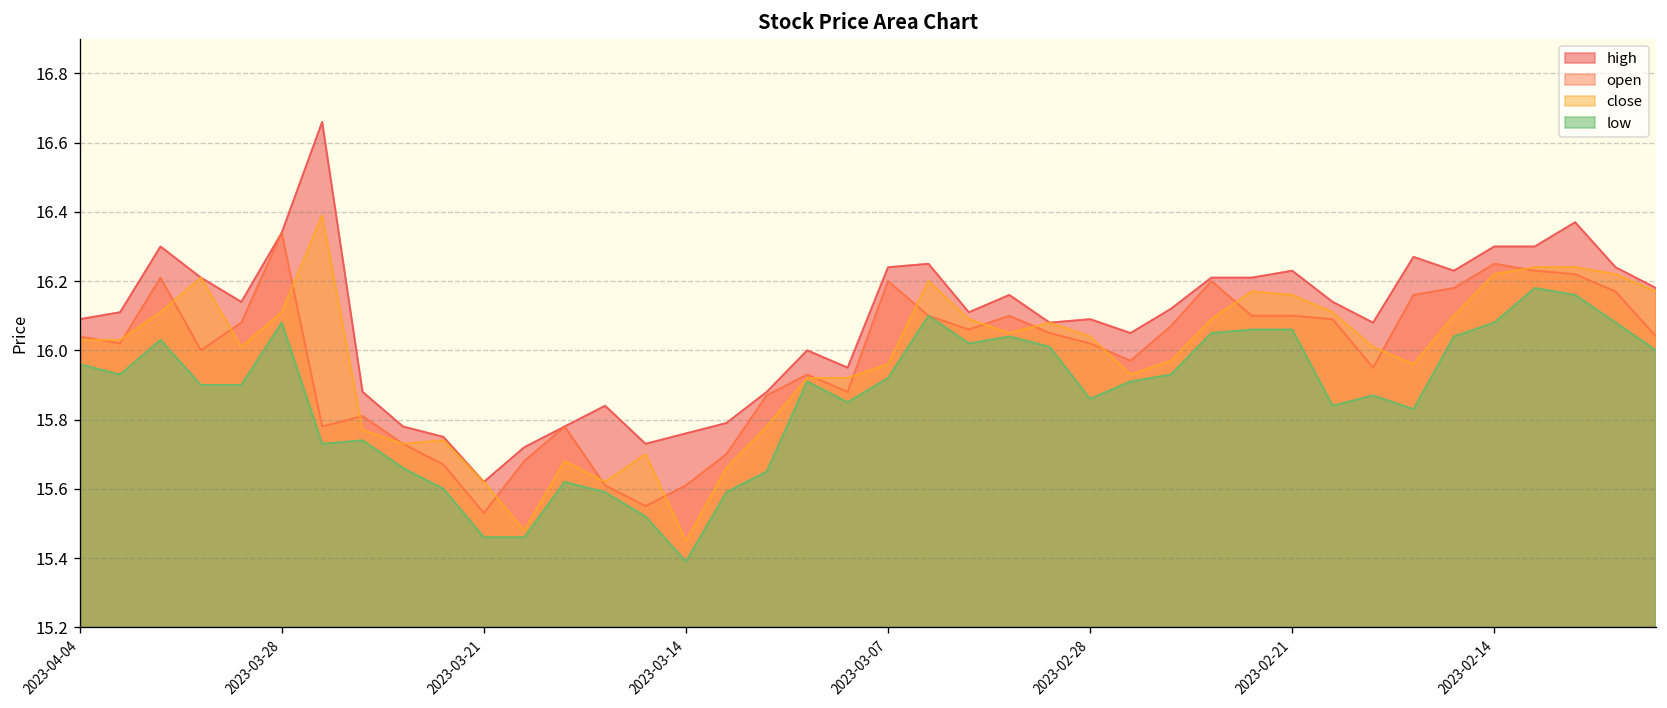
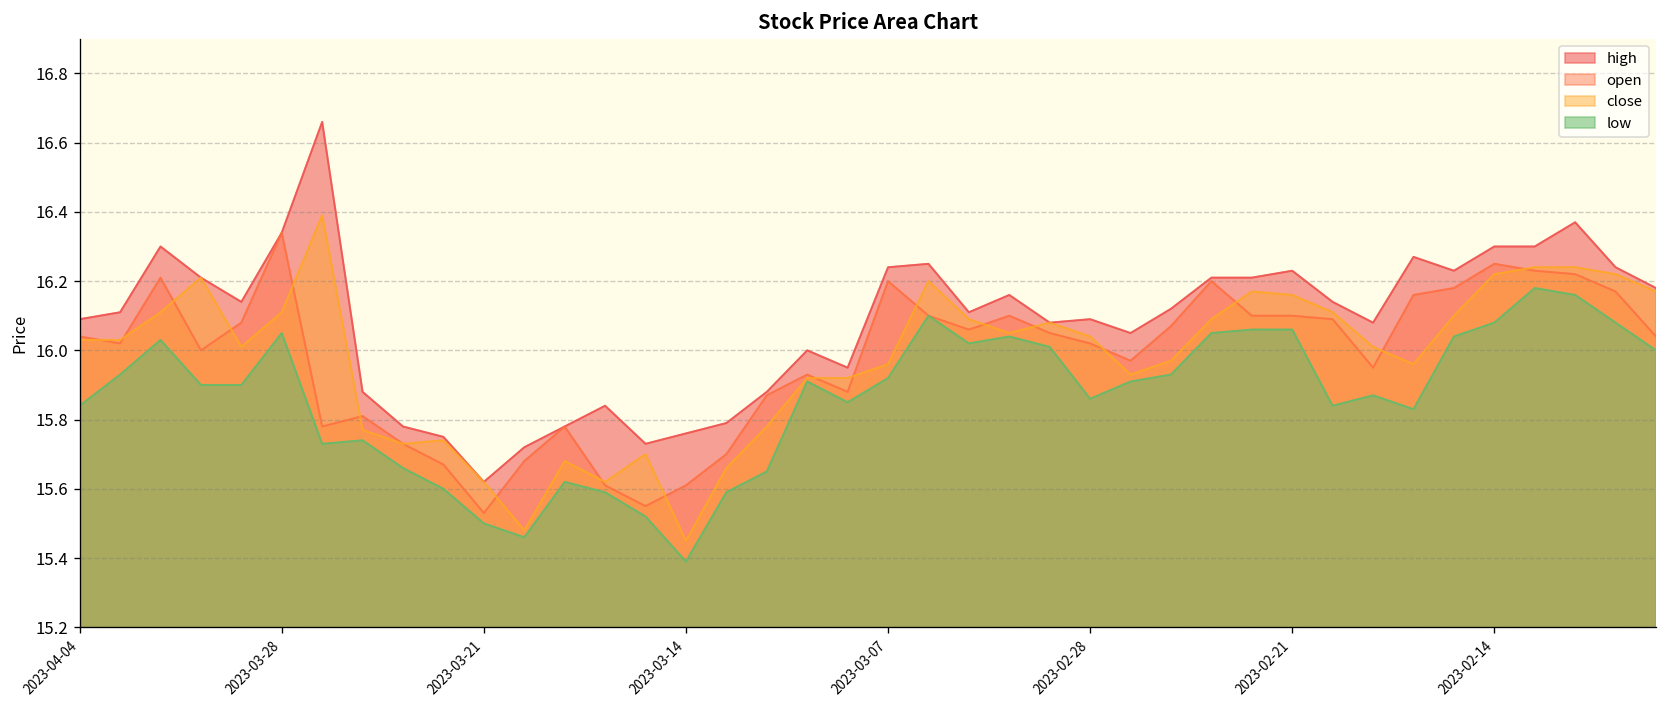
low, 2023-04-04: 15.96 -> 15.84
low, 2023-03-28: 16.08 -> 16.05
low, 2023-03-21: 15.46 -> 15.50
